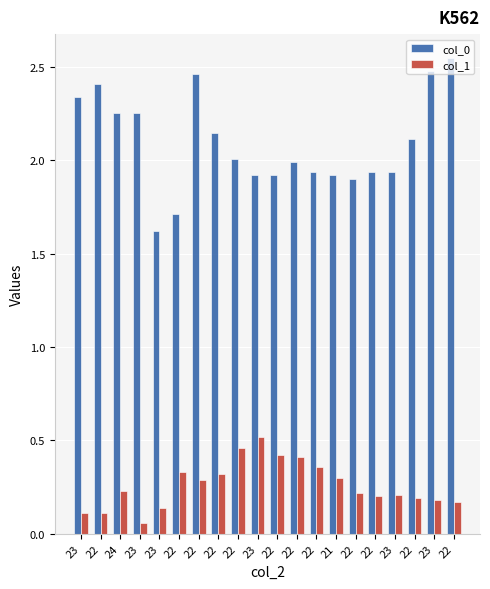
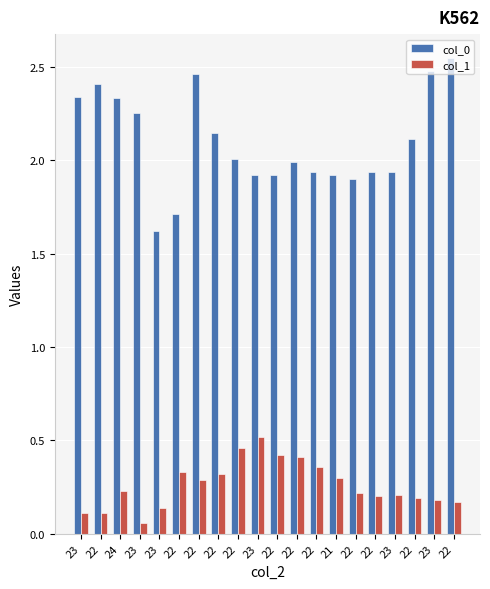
col_0, 24: 2.25 -> 2.33
